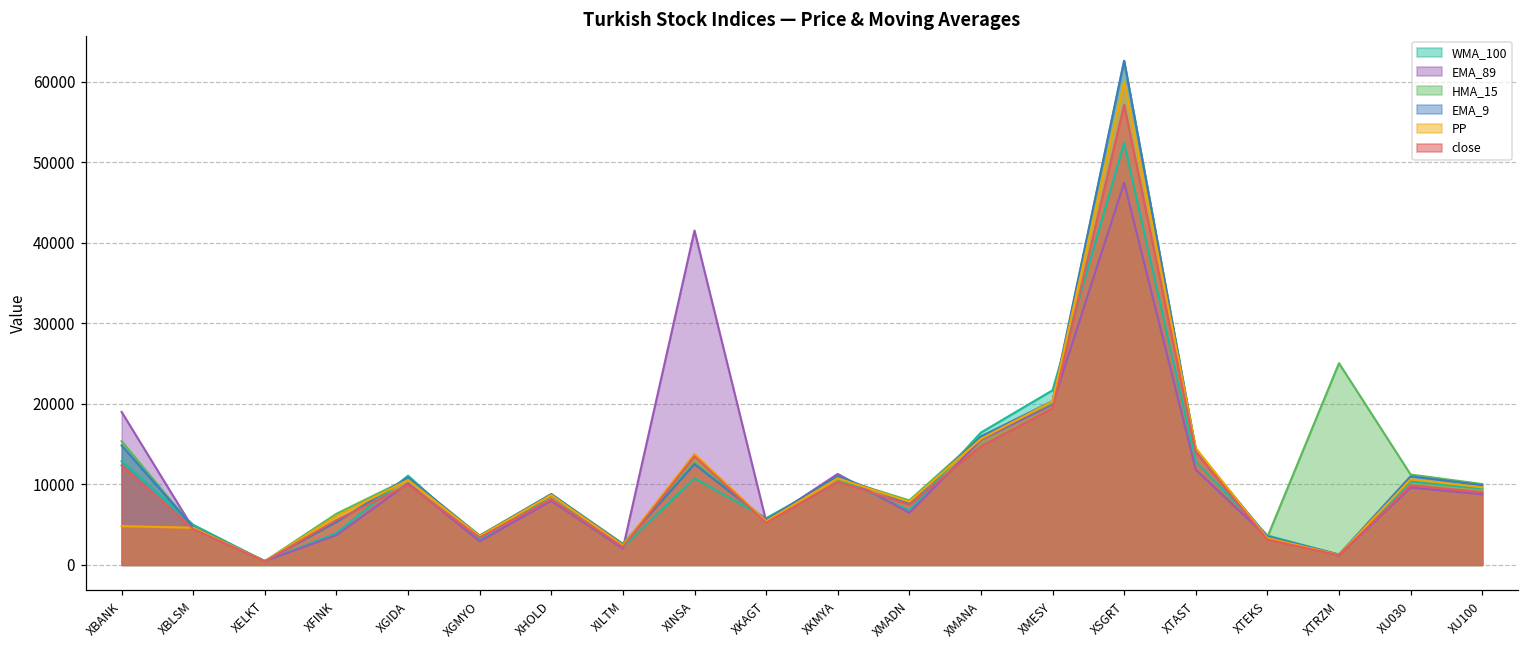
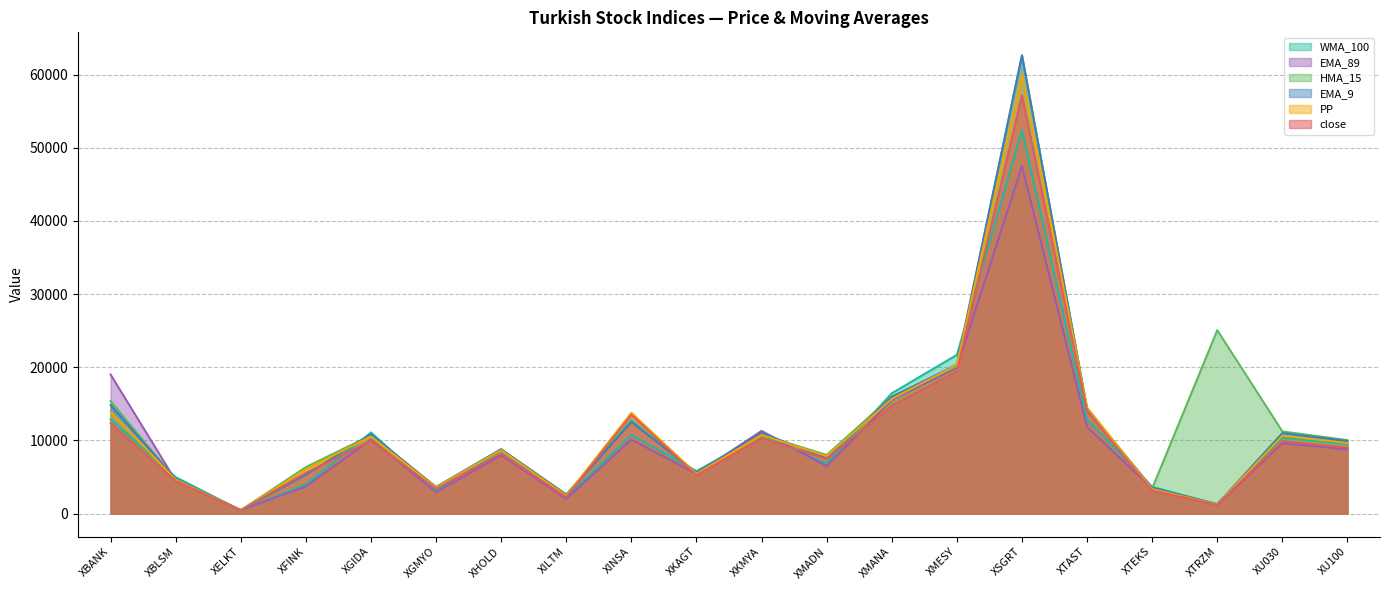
PP, XBANK: 5000 -> 14000
EMA_89, XINSA: 42000 -> 10000
